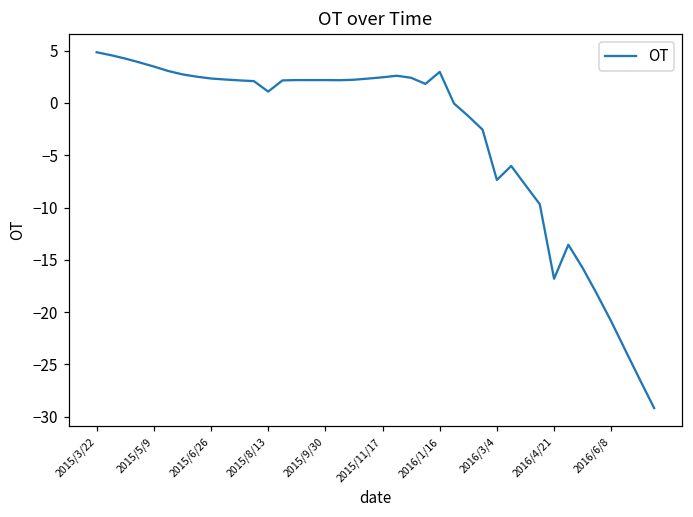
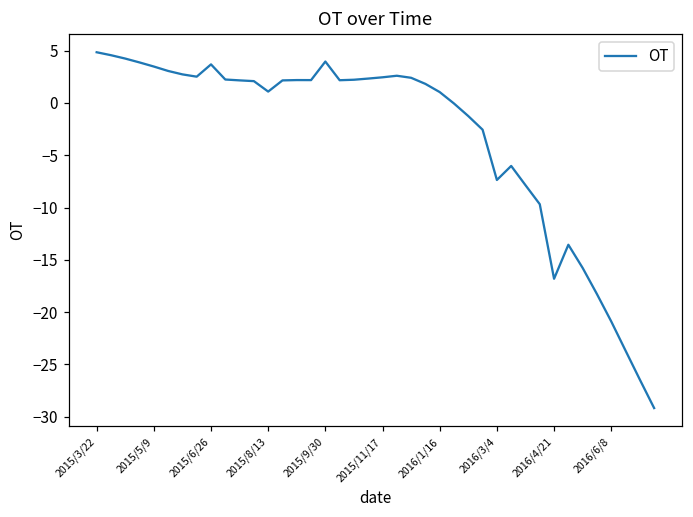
2015/6/26: 2 -> 4
2015/9/30: 2 -> 4
2016/1/16: 3 -> 1
